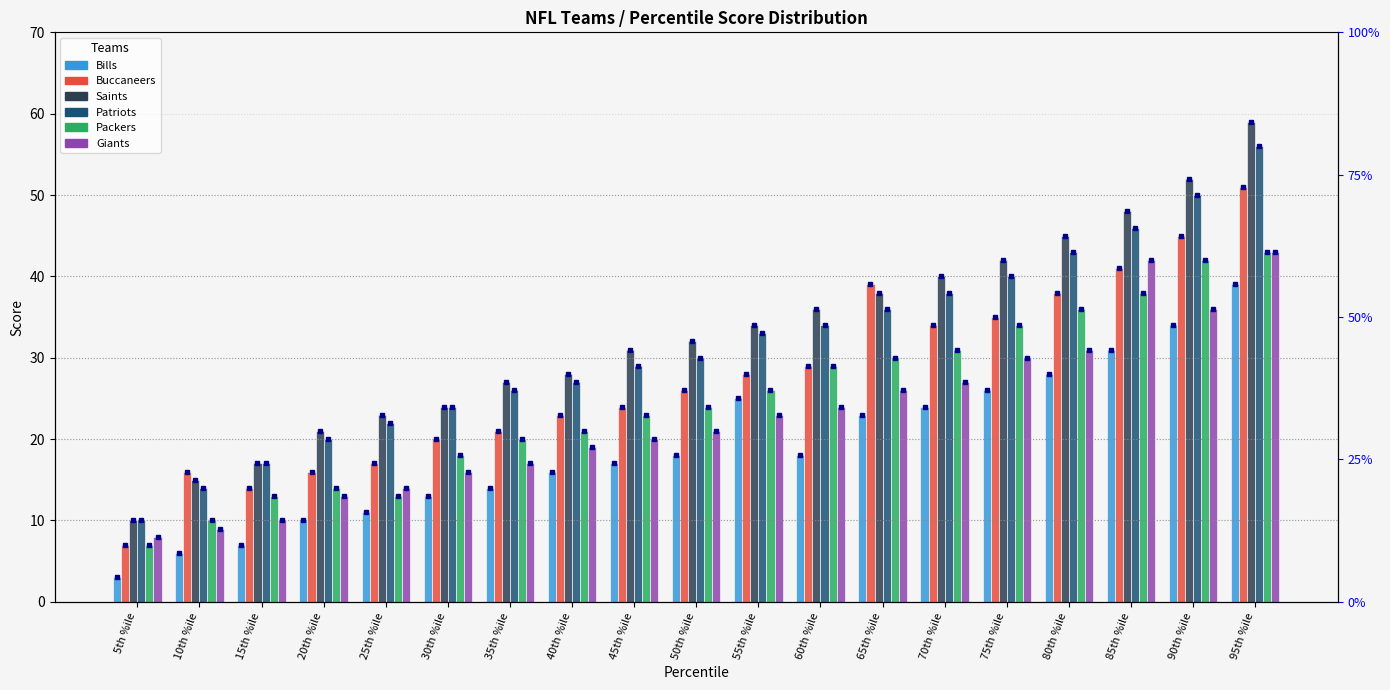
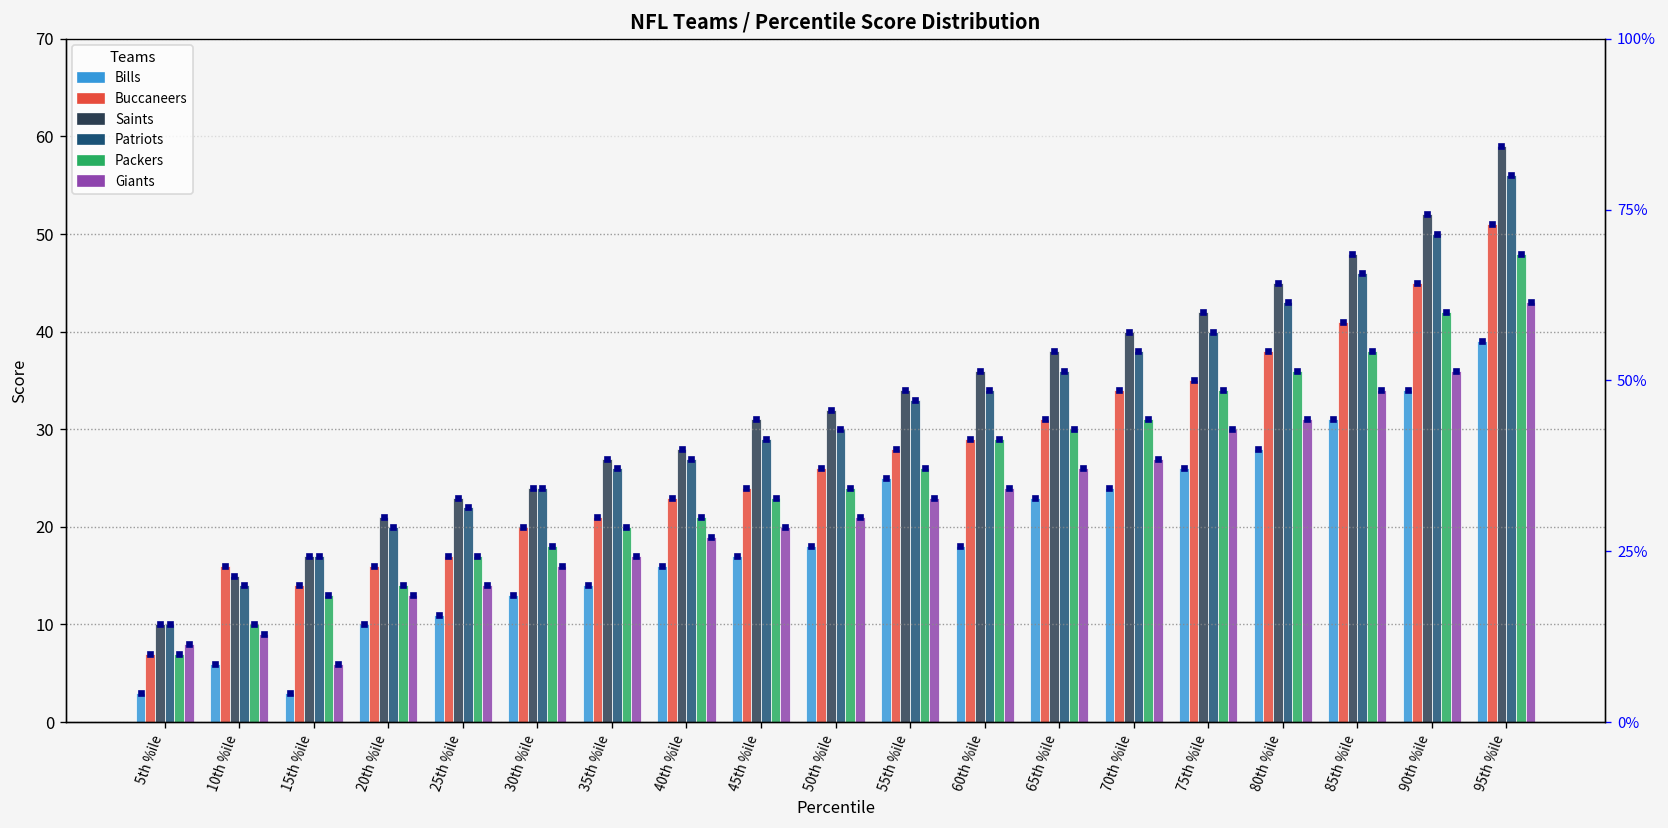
Bills, 15th %ile: 7 -> 3
Giants, 15th %ile: 10 -> 6
Packers, 25th %ile: 13 -> 17
Buccaneers, 65th %ile: 39 -> 31
Giants, 85th %ile: 42 -> 34
Packers, 95th %ile: 43 -> 48
